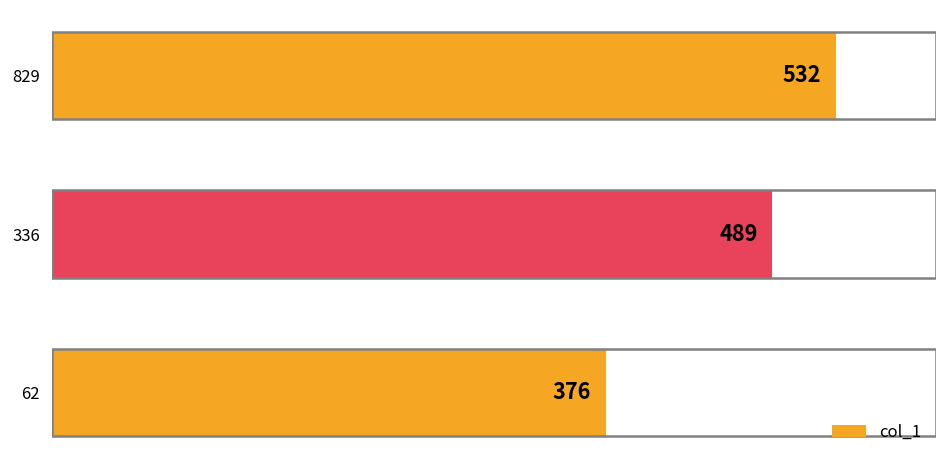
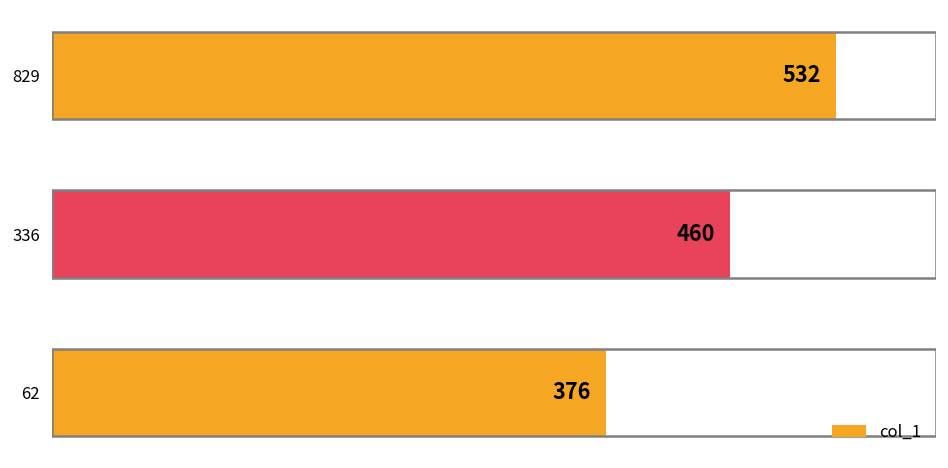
336: 489 -> 460
